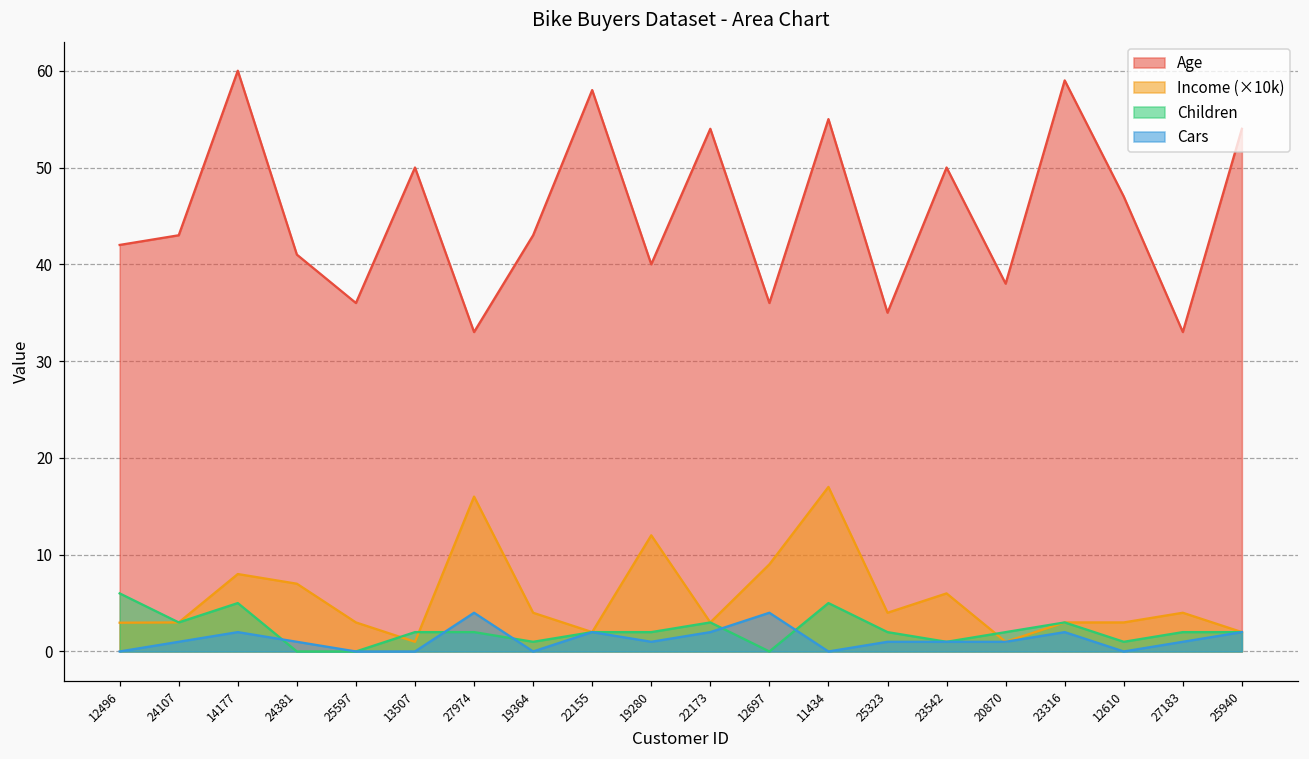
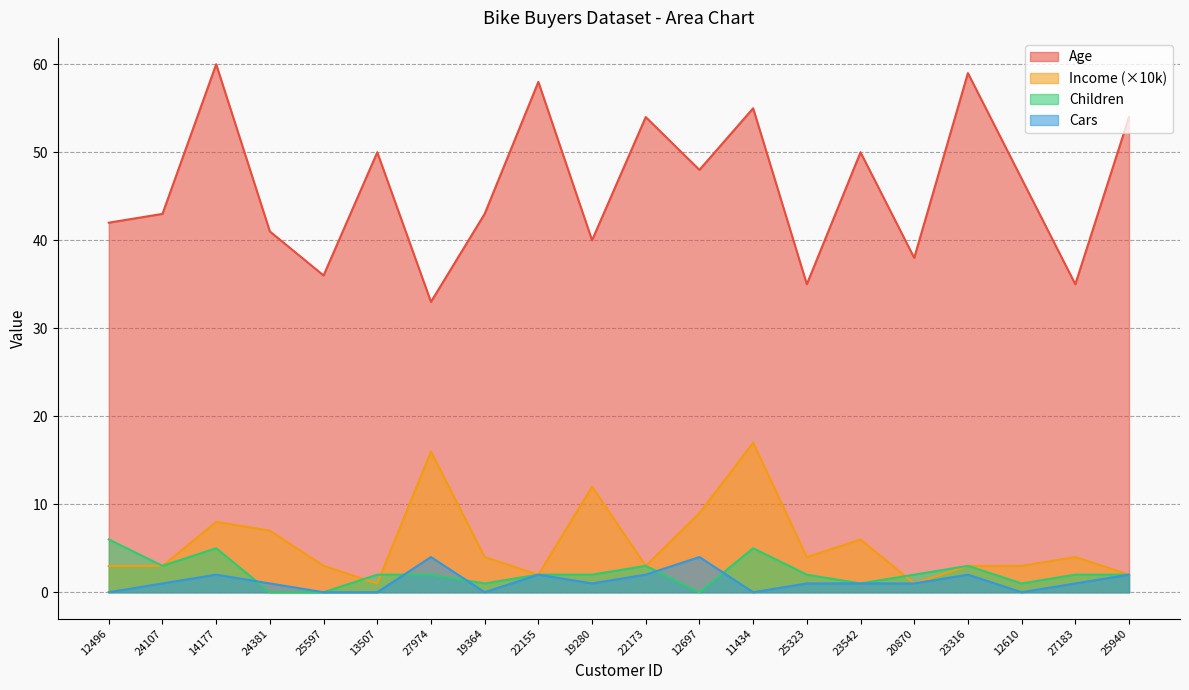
Age, 12697: 36 -> 48
Age, 27183: 33 -> 35
